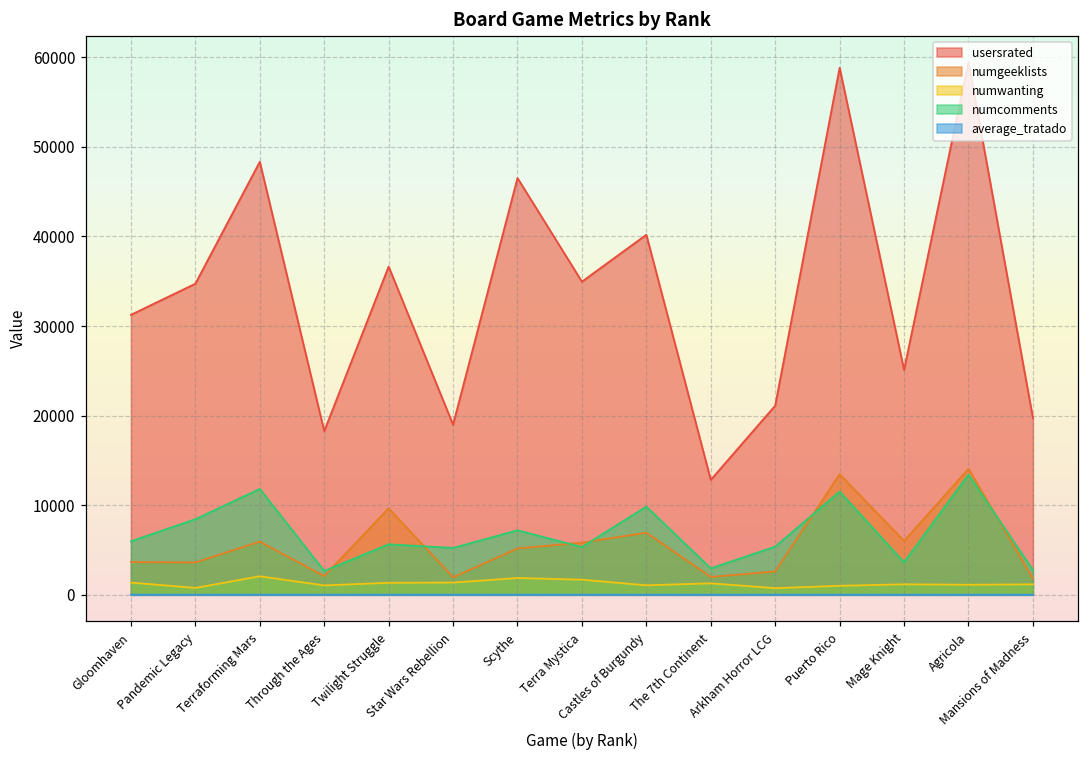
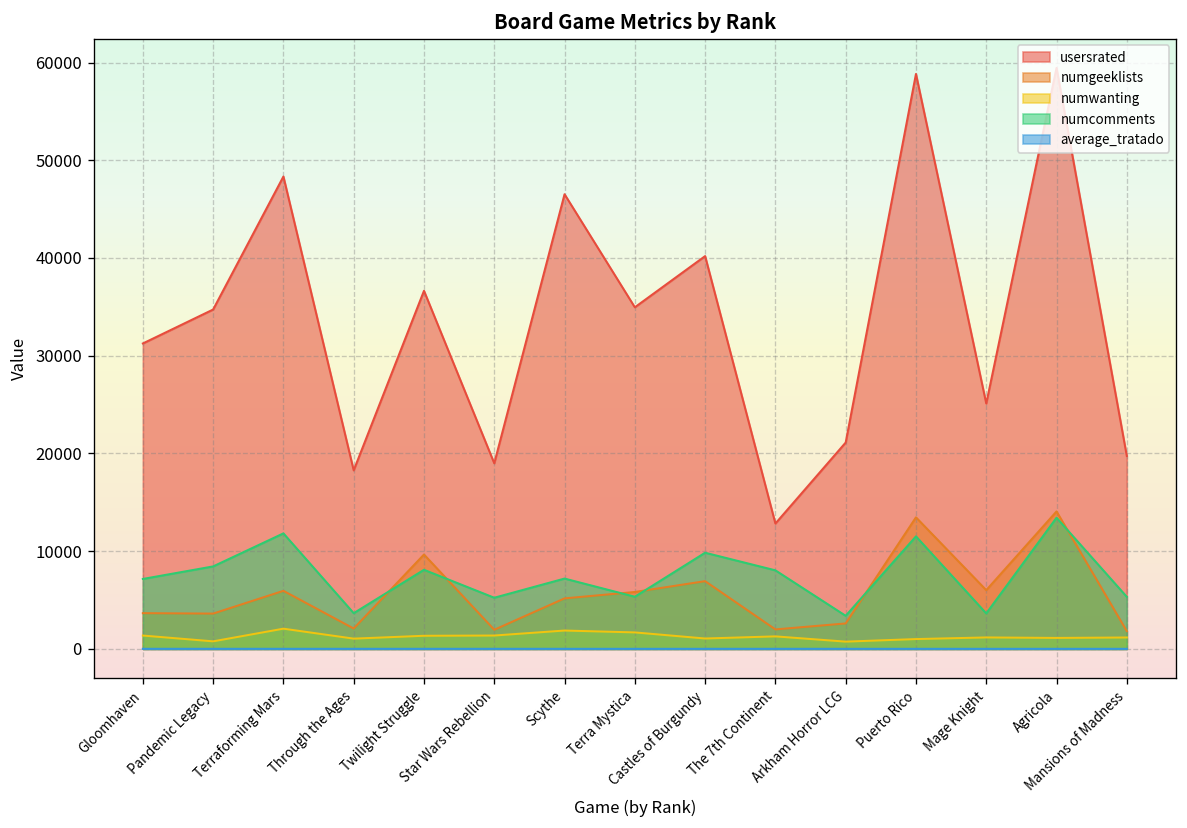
numcomments, Gloomhaven: 6000 -> 7000
numcomments, Through the Ages: 3000 -> 4000
numcomments, Twilight Struggle: 6000 -> 8000
numcomments, The 7th Continent: 3000 -> 8000
numcomments, Arkham Horror LCG: 5000 -> 3000
numcomments, Mansions of Madness: 3000 -> 5000
